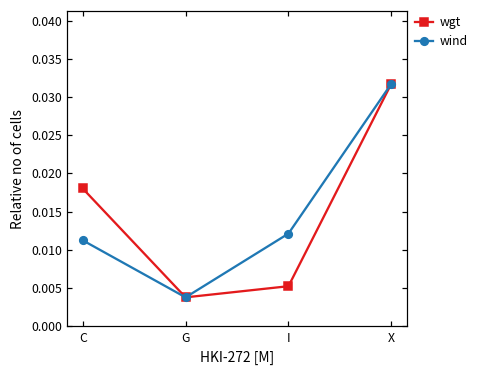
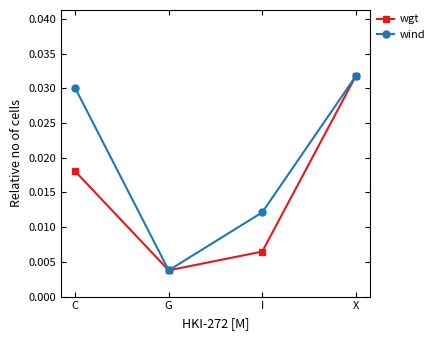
wind, C: 0.011 -> 0.030
wgt, I: 0.005 -> 0.006
